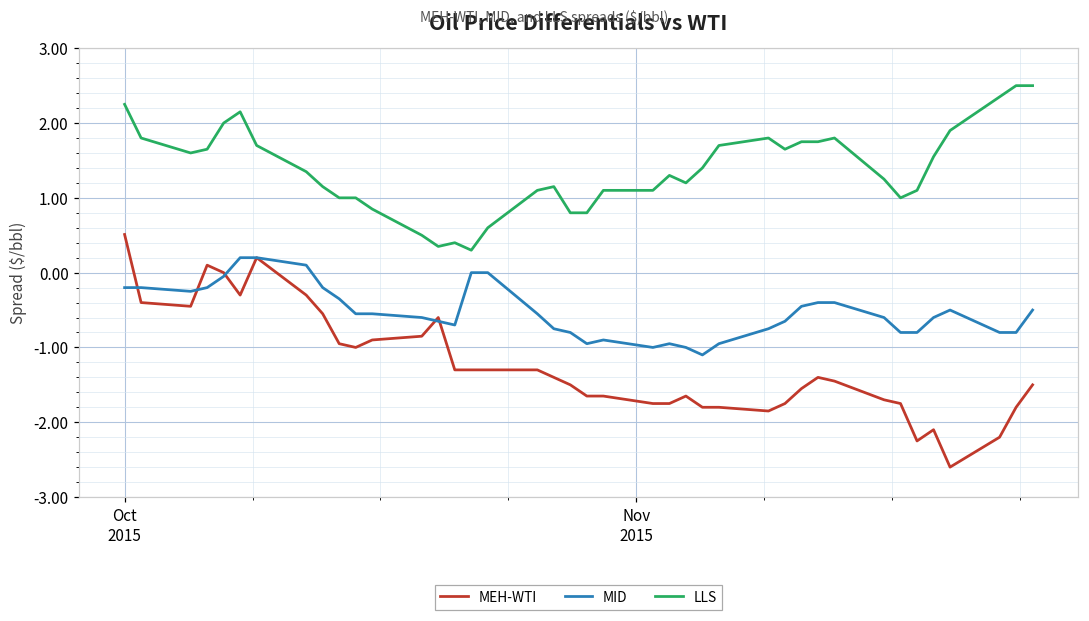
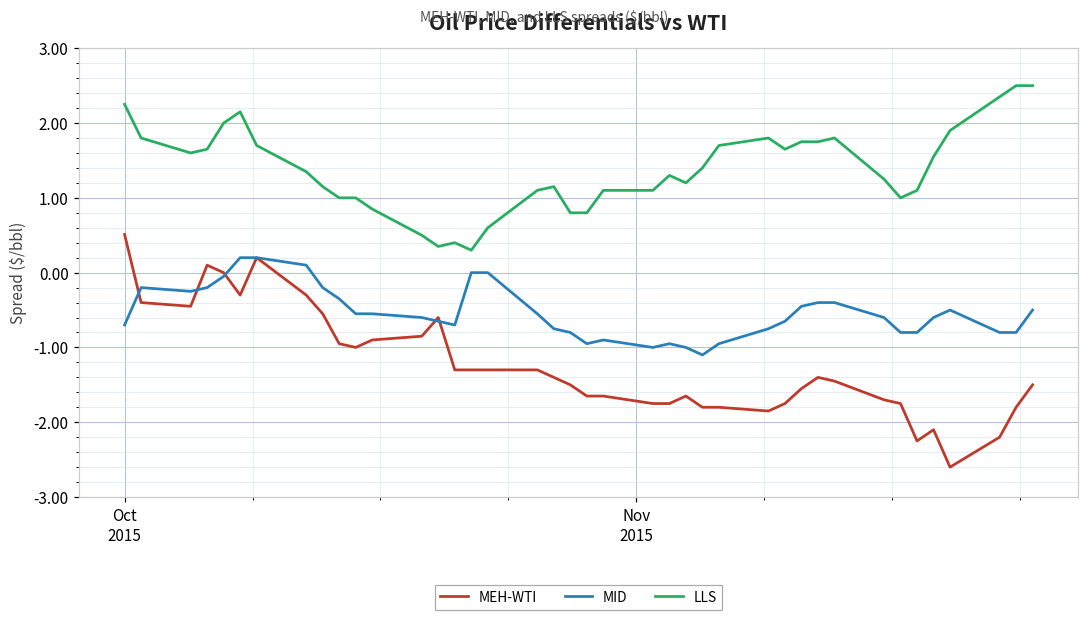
MID, Oct 2015: -0.2 -> -0.7
